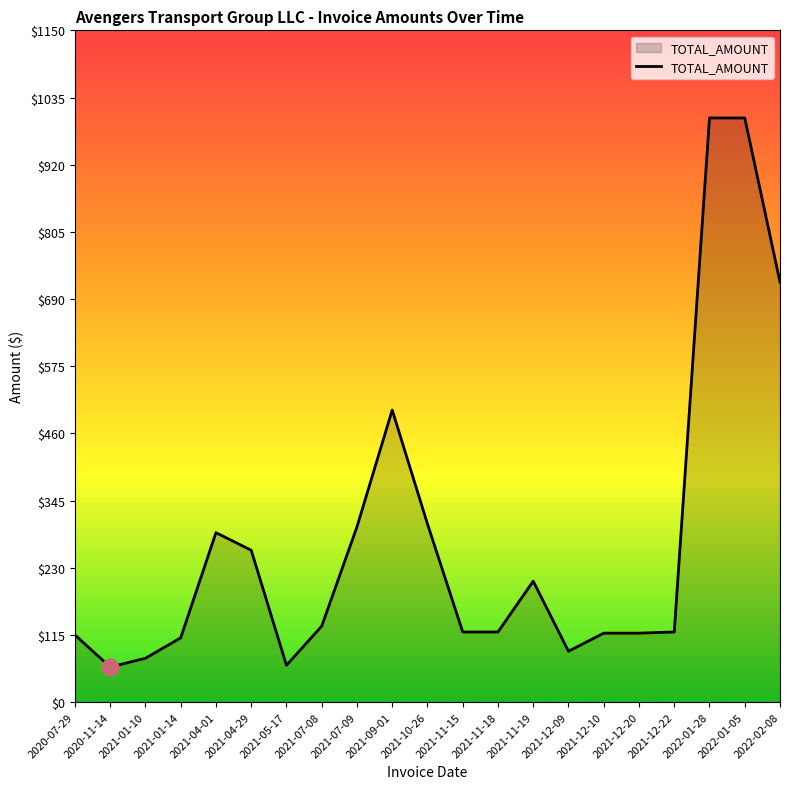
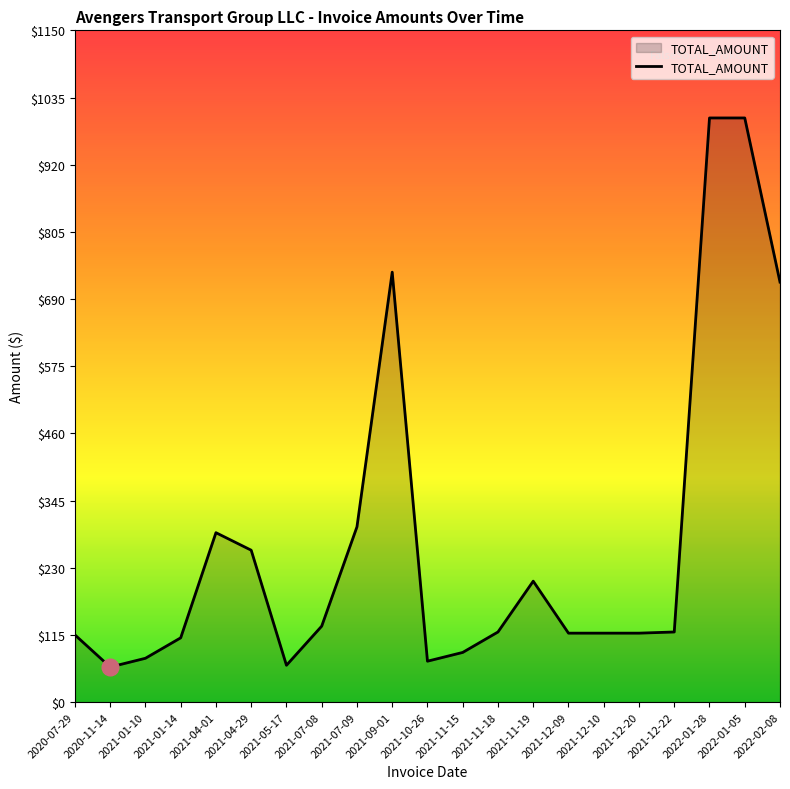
TOTAL_AMOUNT, 2021-09-01: $500 -> $740
TOTAL_AMOUNT, 2021-10-26: $310 -> $70
TOTAL_AMOUNT, 2021-11-15: $120 -> $90
TOTAL_AMOUNT, 2021-12-09: $90 -> $120
